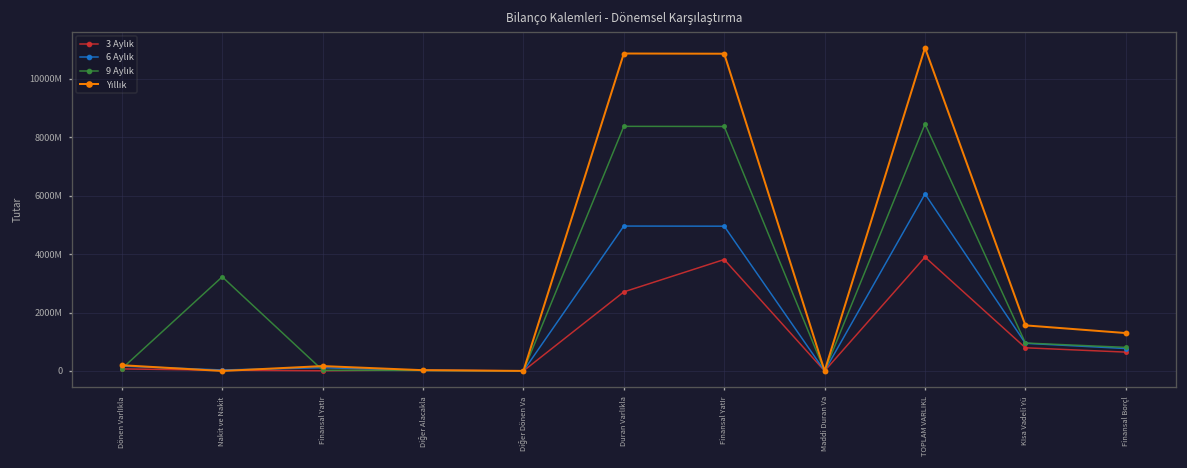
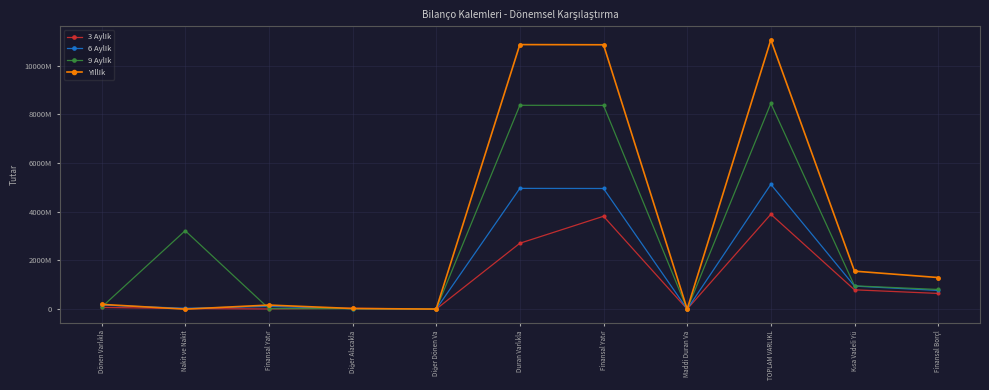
6 Aylık, TOPLAM VARLIKL: 6100000000 -> 5100000000
